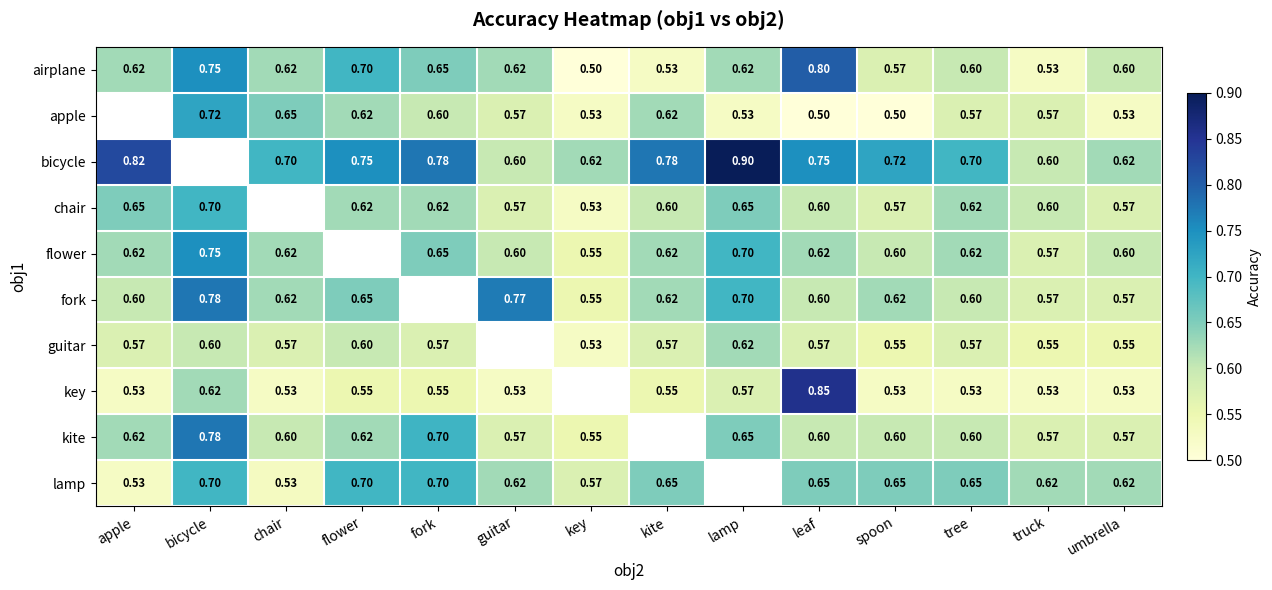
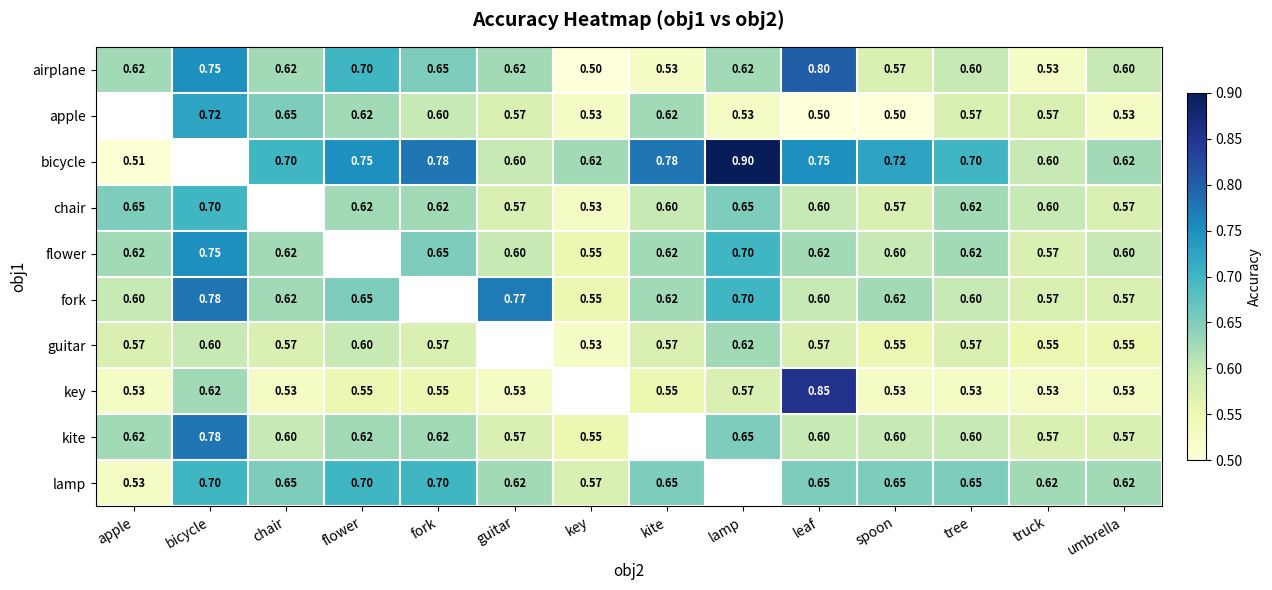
bicycle, apple: 0.82 -> 0.51
kite, fork: 0.70 -> 0.62
lamp, chair: 0.53 -> 0.65
